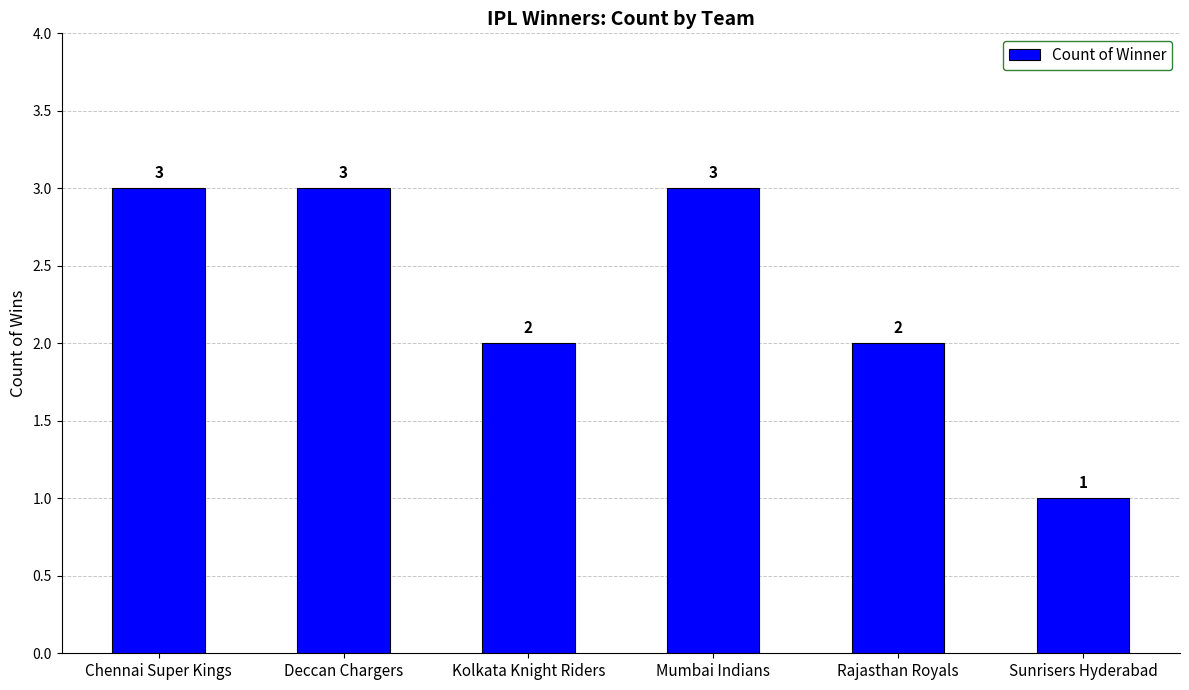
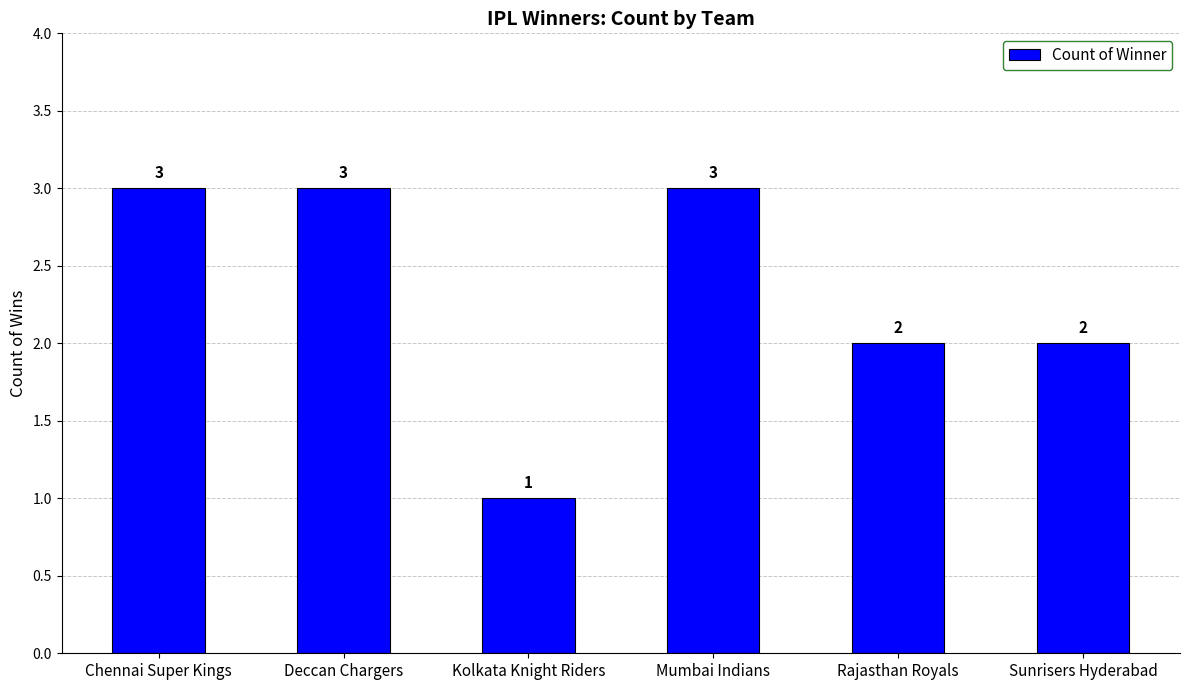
Kolkata Knight Riders: 2 -> 1
Sunrisers Hyderabad: 1 -> 2
